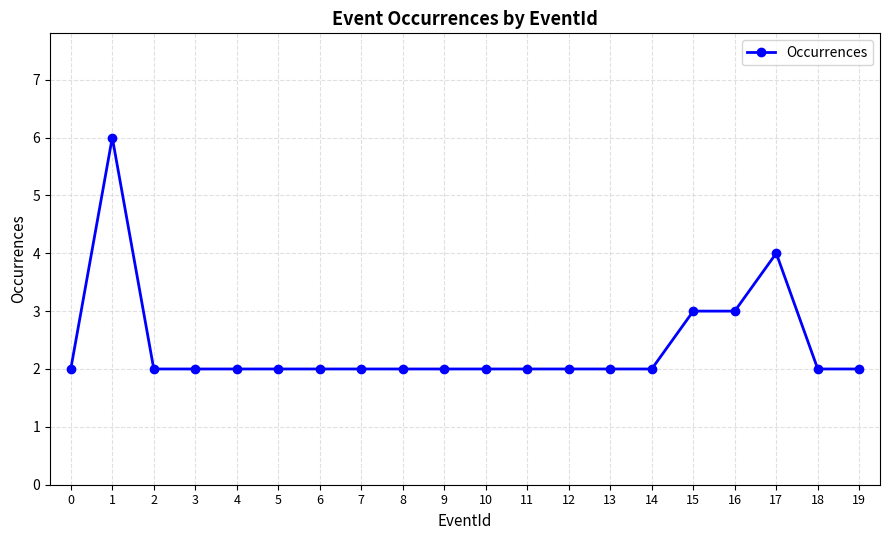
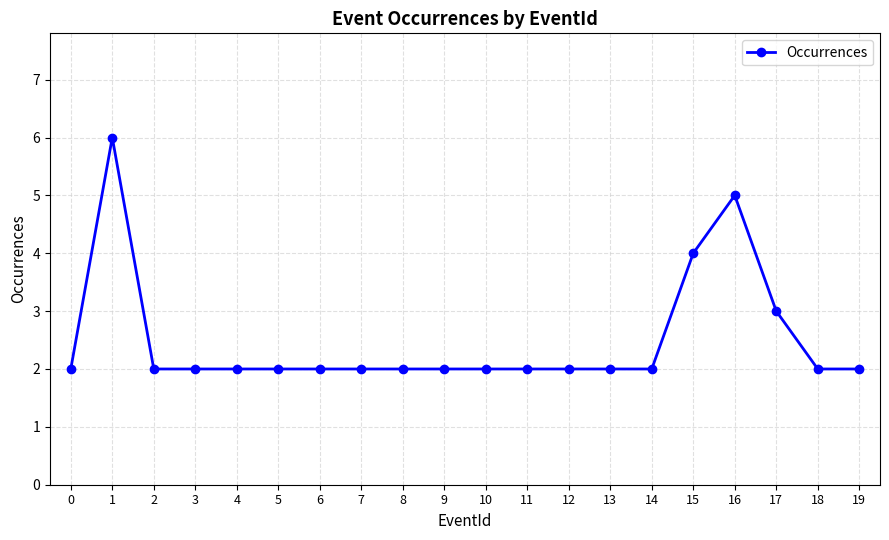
15: 3 -> 4
16: 3 -> 5
17: 4 -> 3
